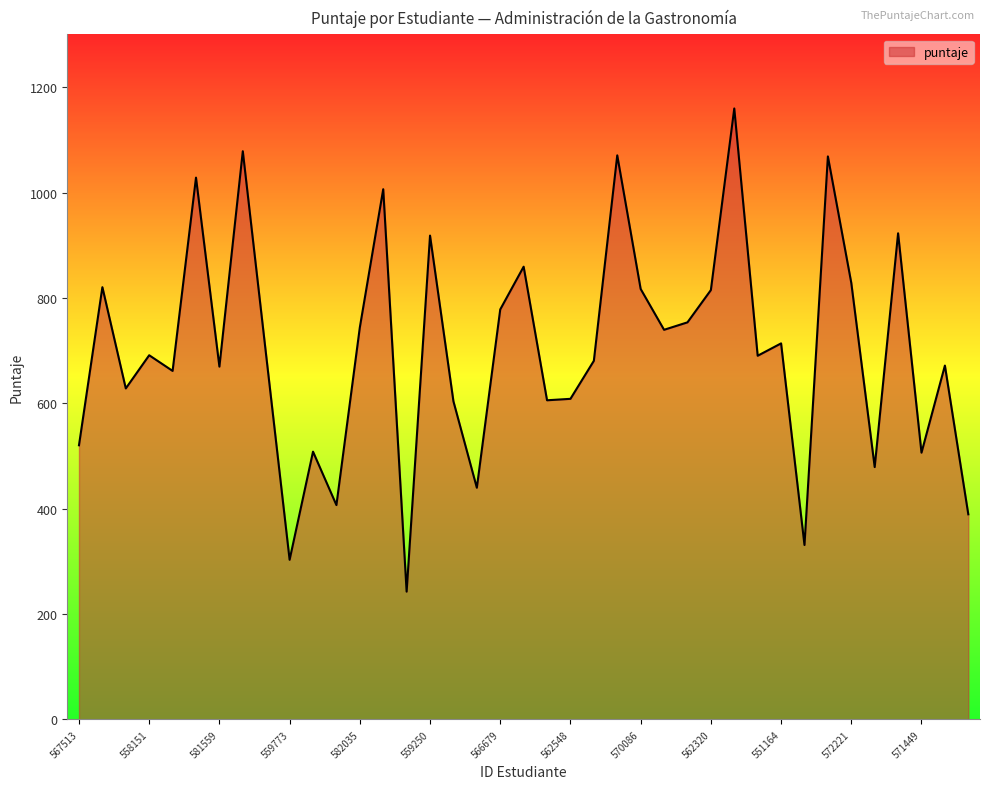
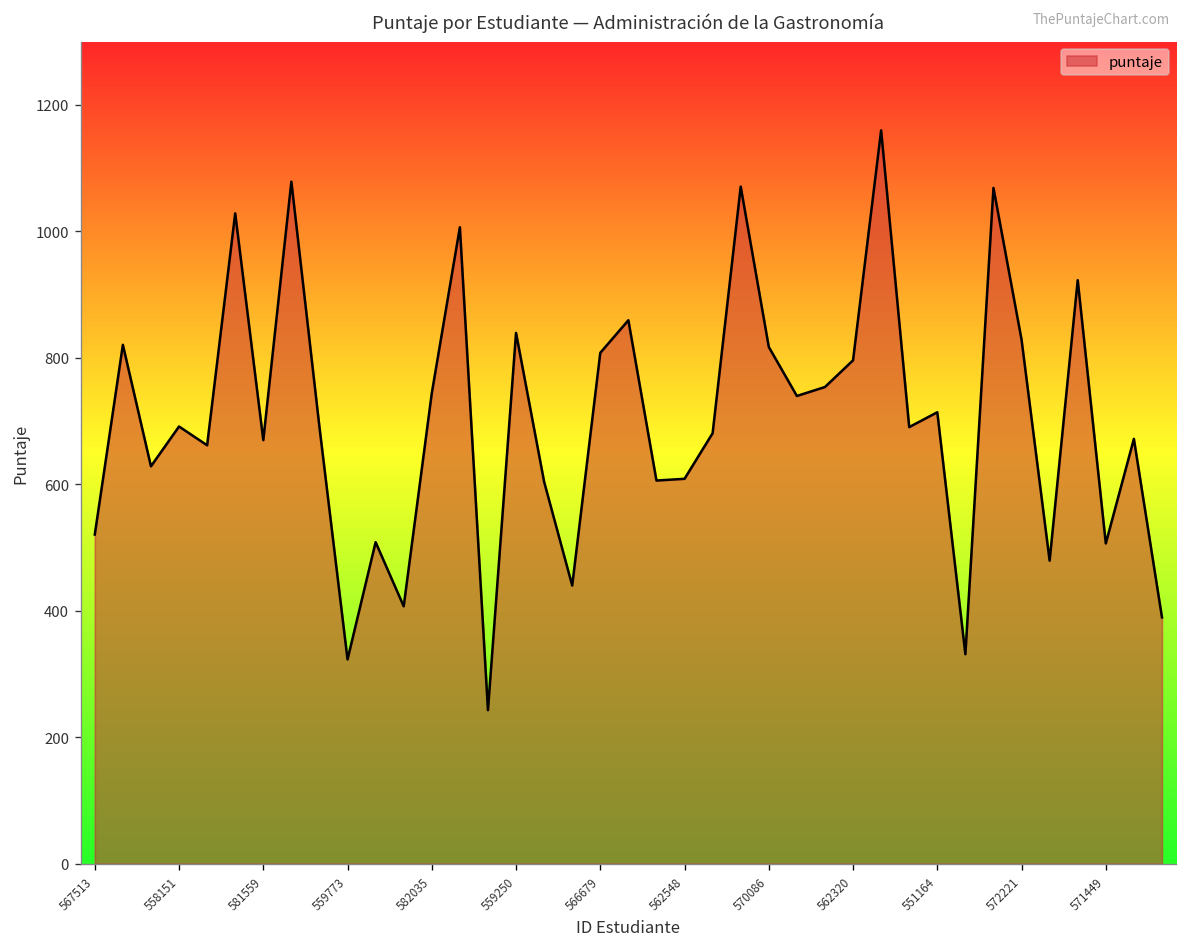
559773: 300 -> 320
559250: 920 -> 840
566679: 780 -> 810
562320: 810 -> 800
